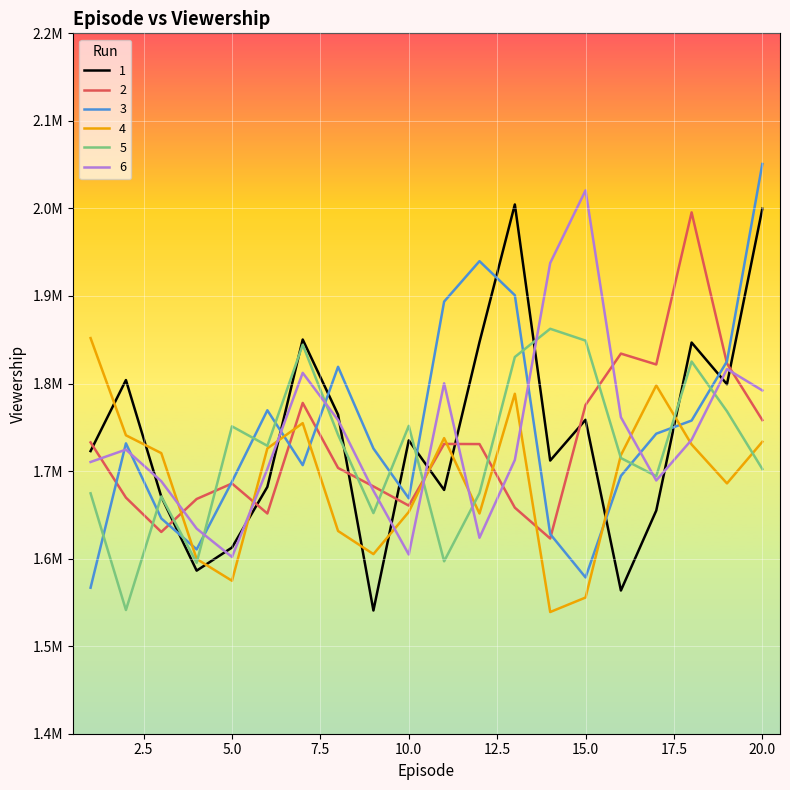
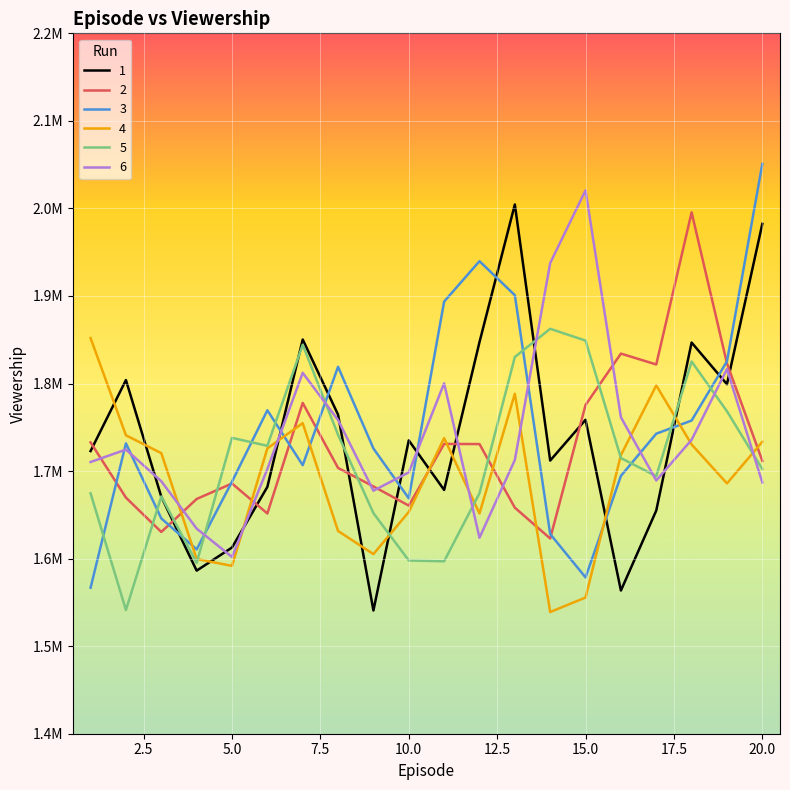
4, 5.0: 1570000 -> 1590000
5, 5.0: 1750000 -> 1740000
5, 10.0: 1750000 -> 1600000
6, 10.0: 1600000 -> 1700000
1, 20.0: 2000000 -> 1980000
2, 20.0: 1760000 -> 1710000
6, 20.0: 1790000 -> 1690000
